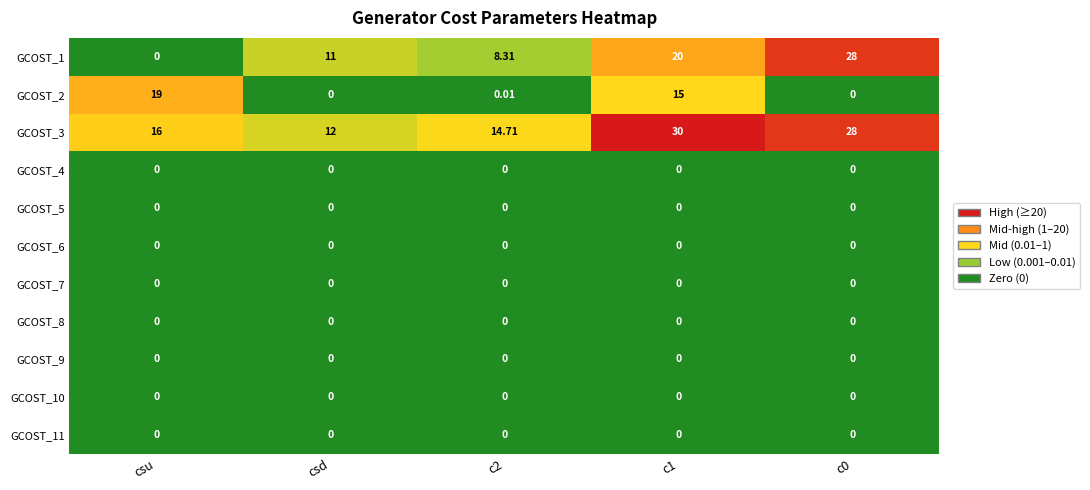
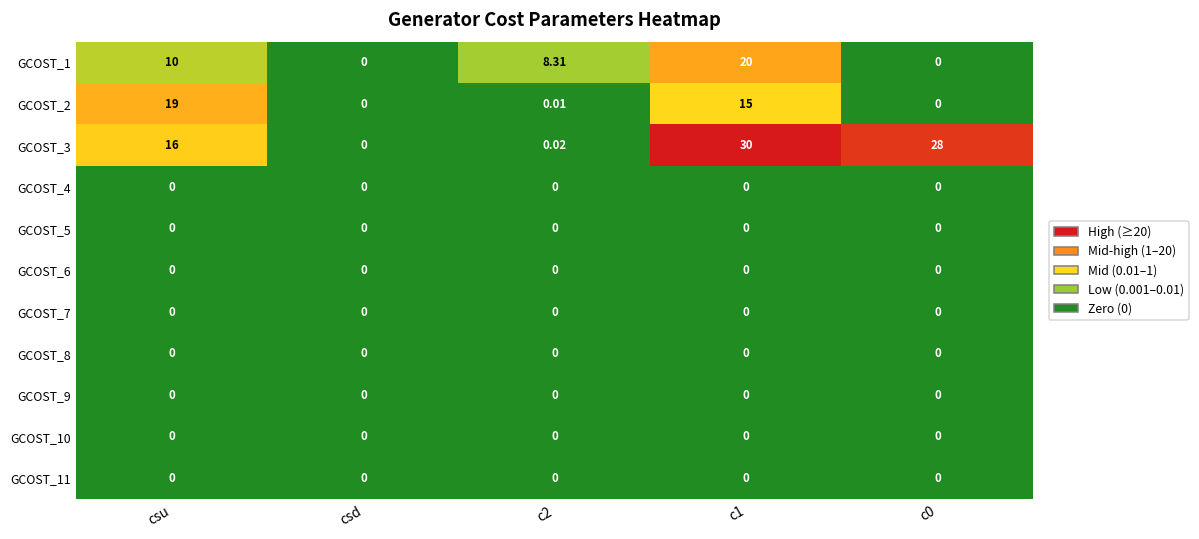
GCOST_1, csu: 0 -> 10
GCOST_1, csd: 11 -> 0
GCOST_1, c0: 28 -> 0
GCOST_3, csd: 12 -> 0
GCOST_3, c2: 14.71 -> 0.02
